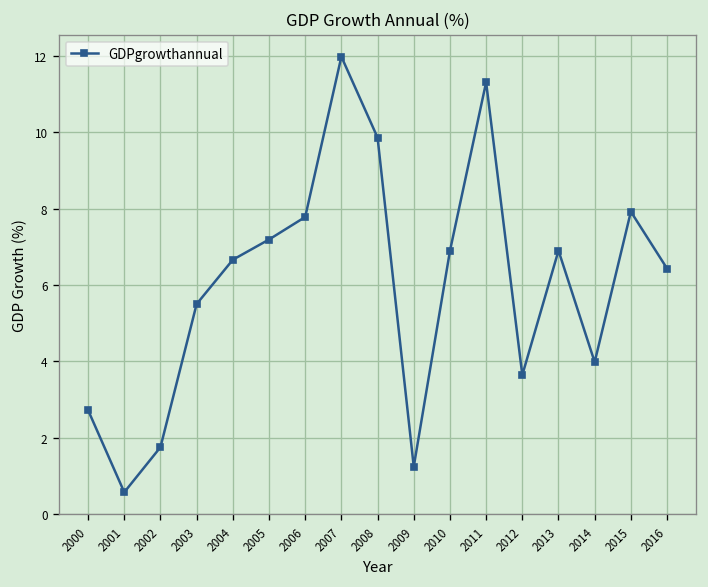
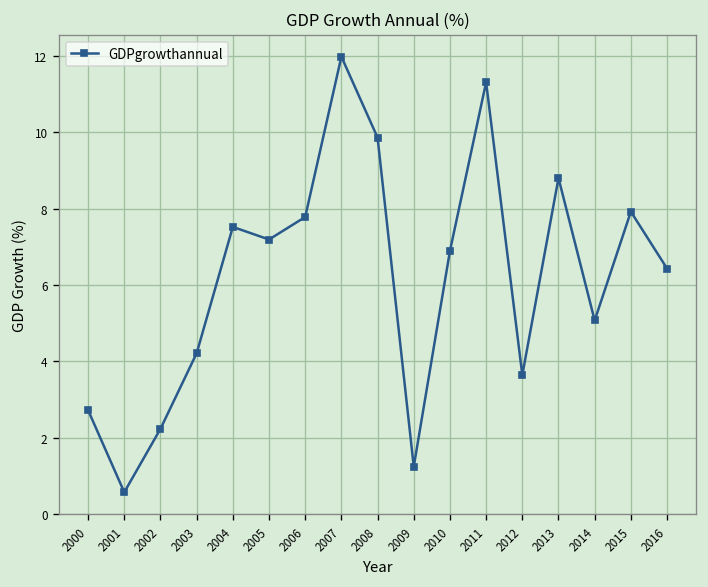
2002: 1.8 -> 2.2
2003: 5.5 -> 4.2
2004: 6.7 -> 7.5
2013: 6.9 -> 8.8
2014: 4.0 -> 5.1
